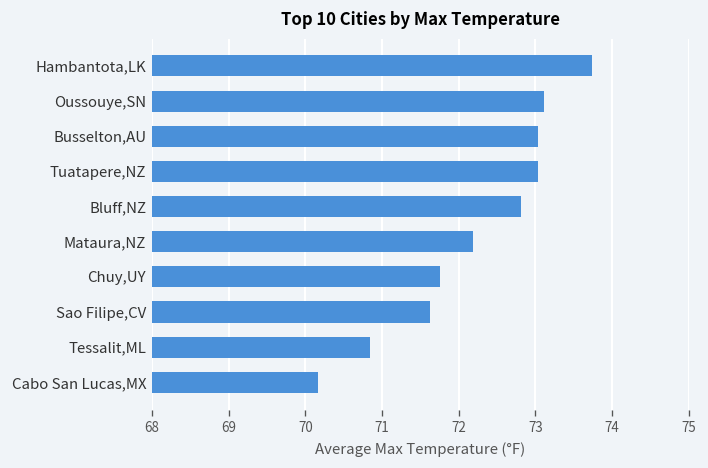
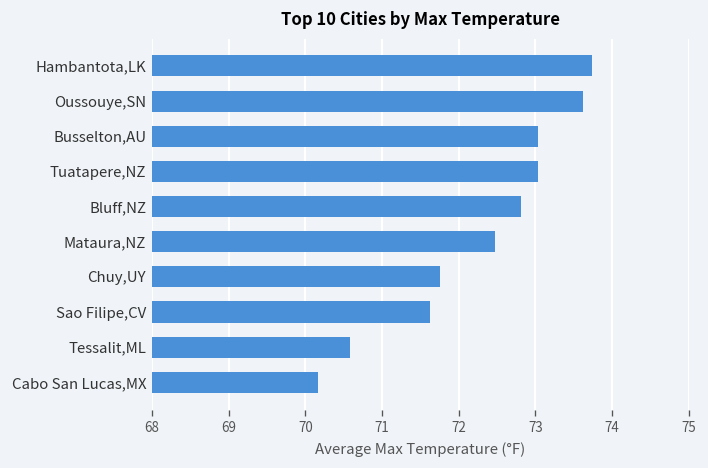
Oussouye,SN: 73.1 -> 73.6
Mataura,NZ: 72.2 -> 72.5
Tessalit,ML: 70.8 -> 70.6
